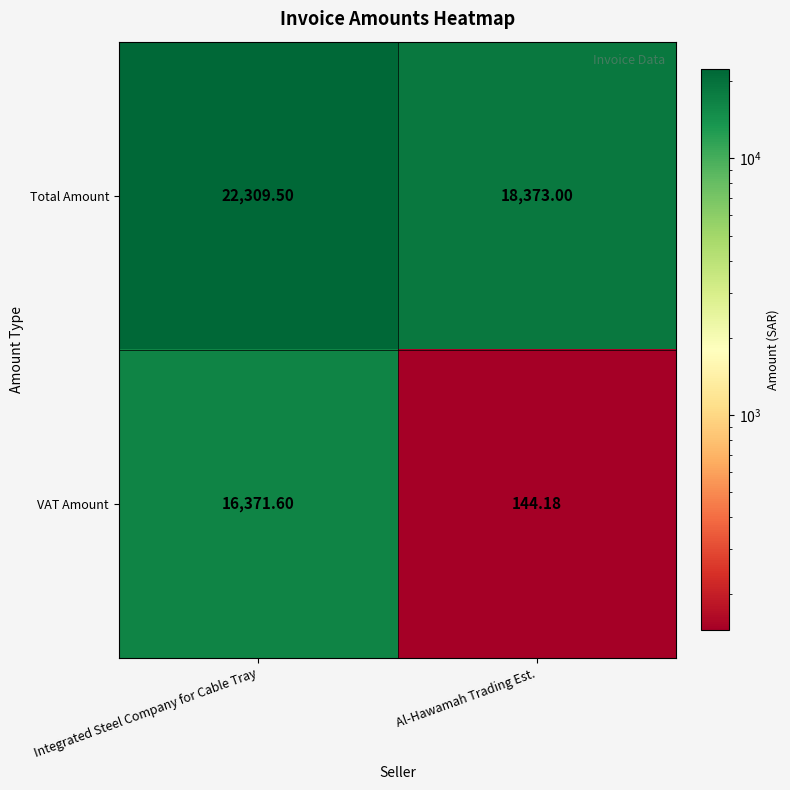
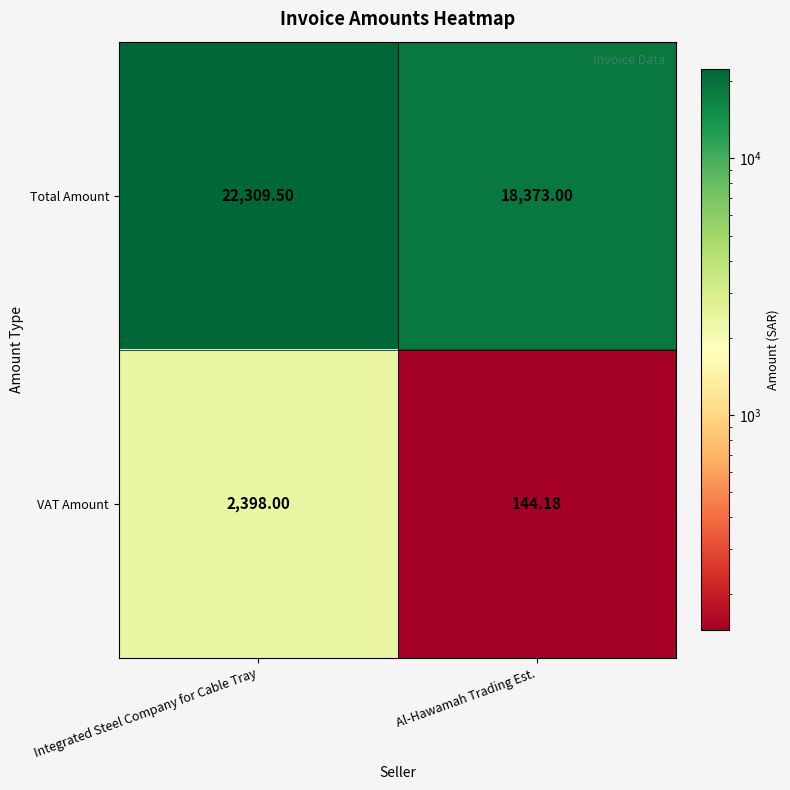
VAT Amount, Integrated Steel Company for Cable Tray: 16,371.60 -> 2,398.00
